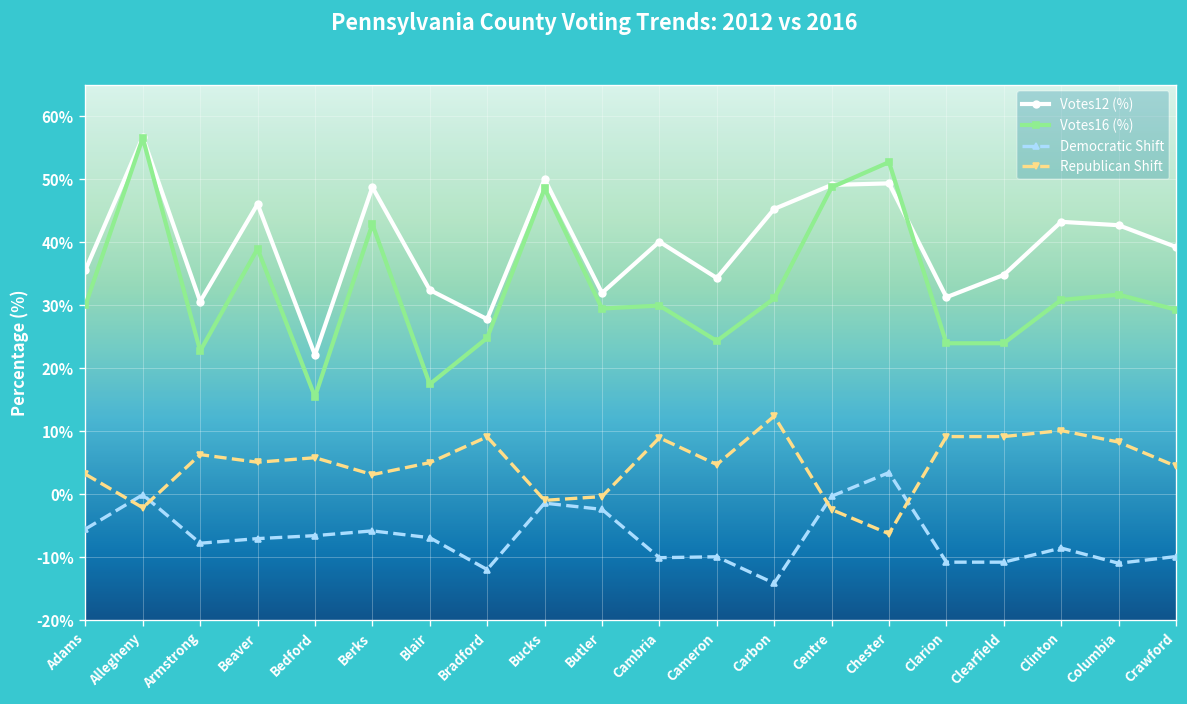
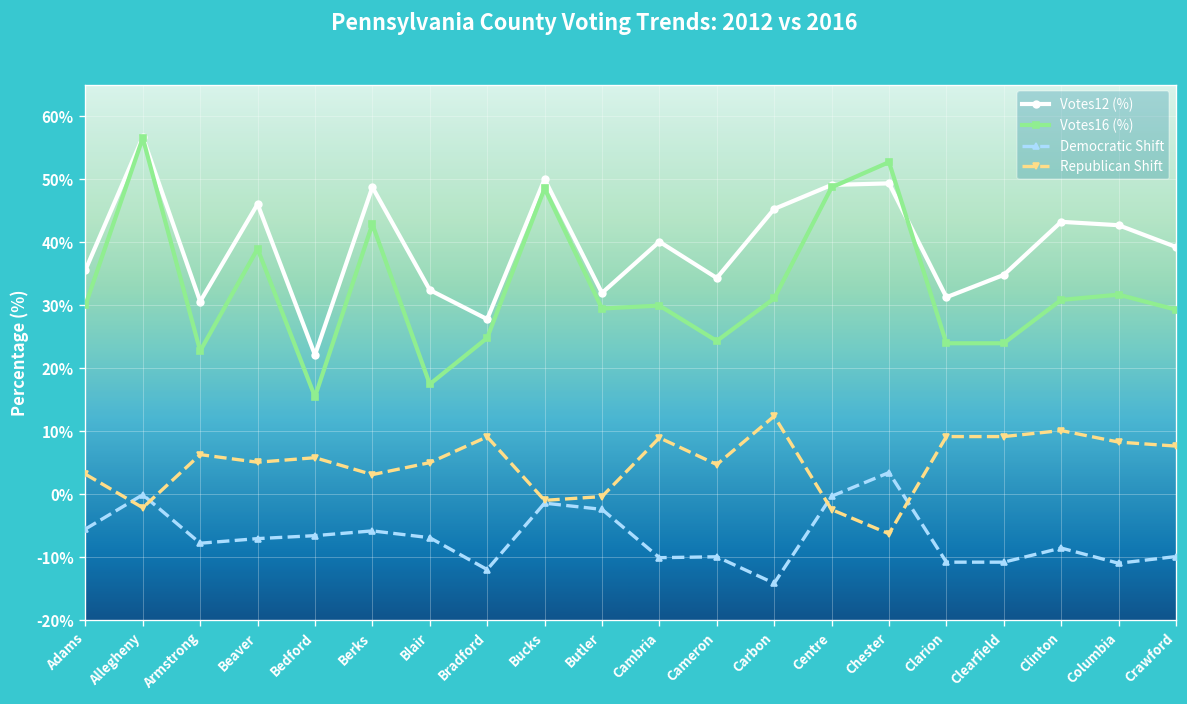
Republican Shift, Crawford: 4% -> 8%
